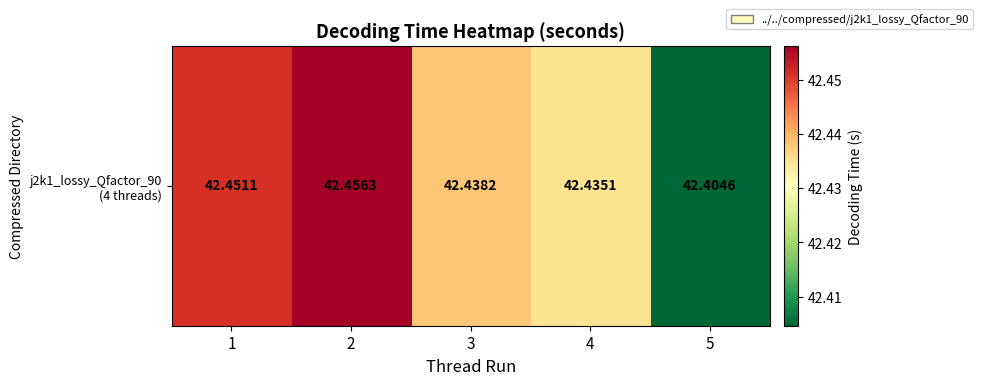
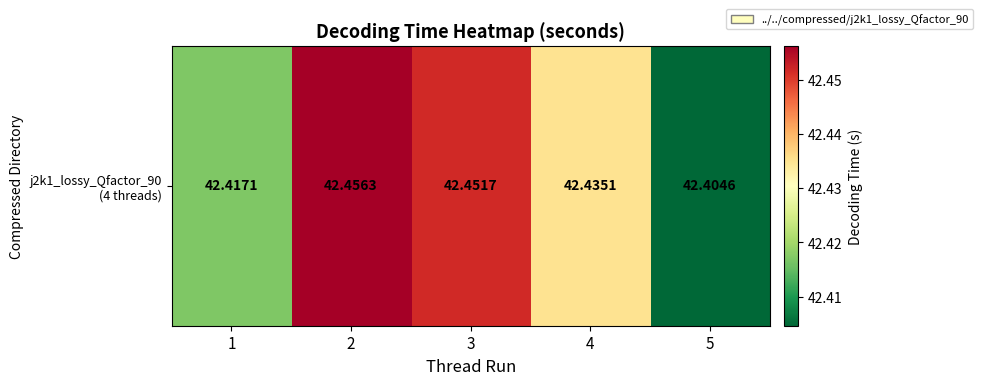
j2k1_lossy_Qfactor_90 (4 threads), 1: 42.4511 -> 42.4171
j2k1_lossy_Qfactor_90 (4 threads), 3: 42.4382 -> 42.4517
